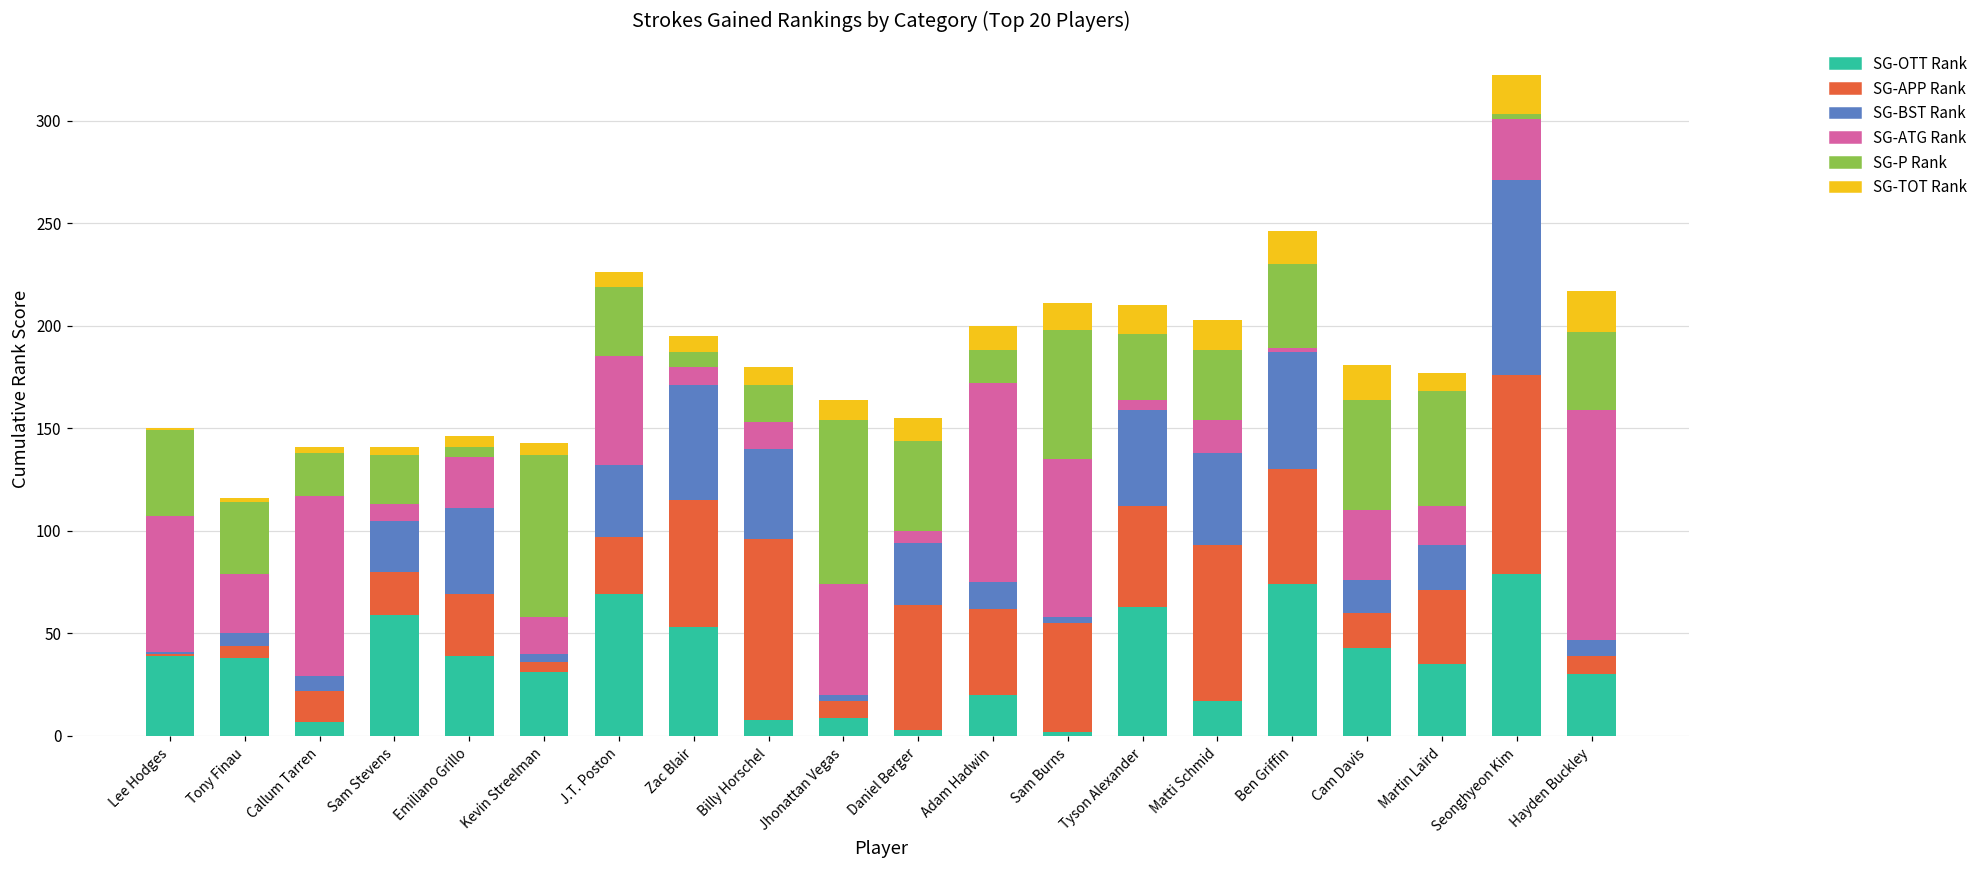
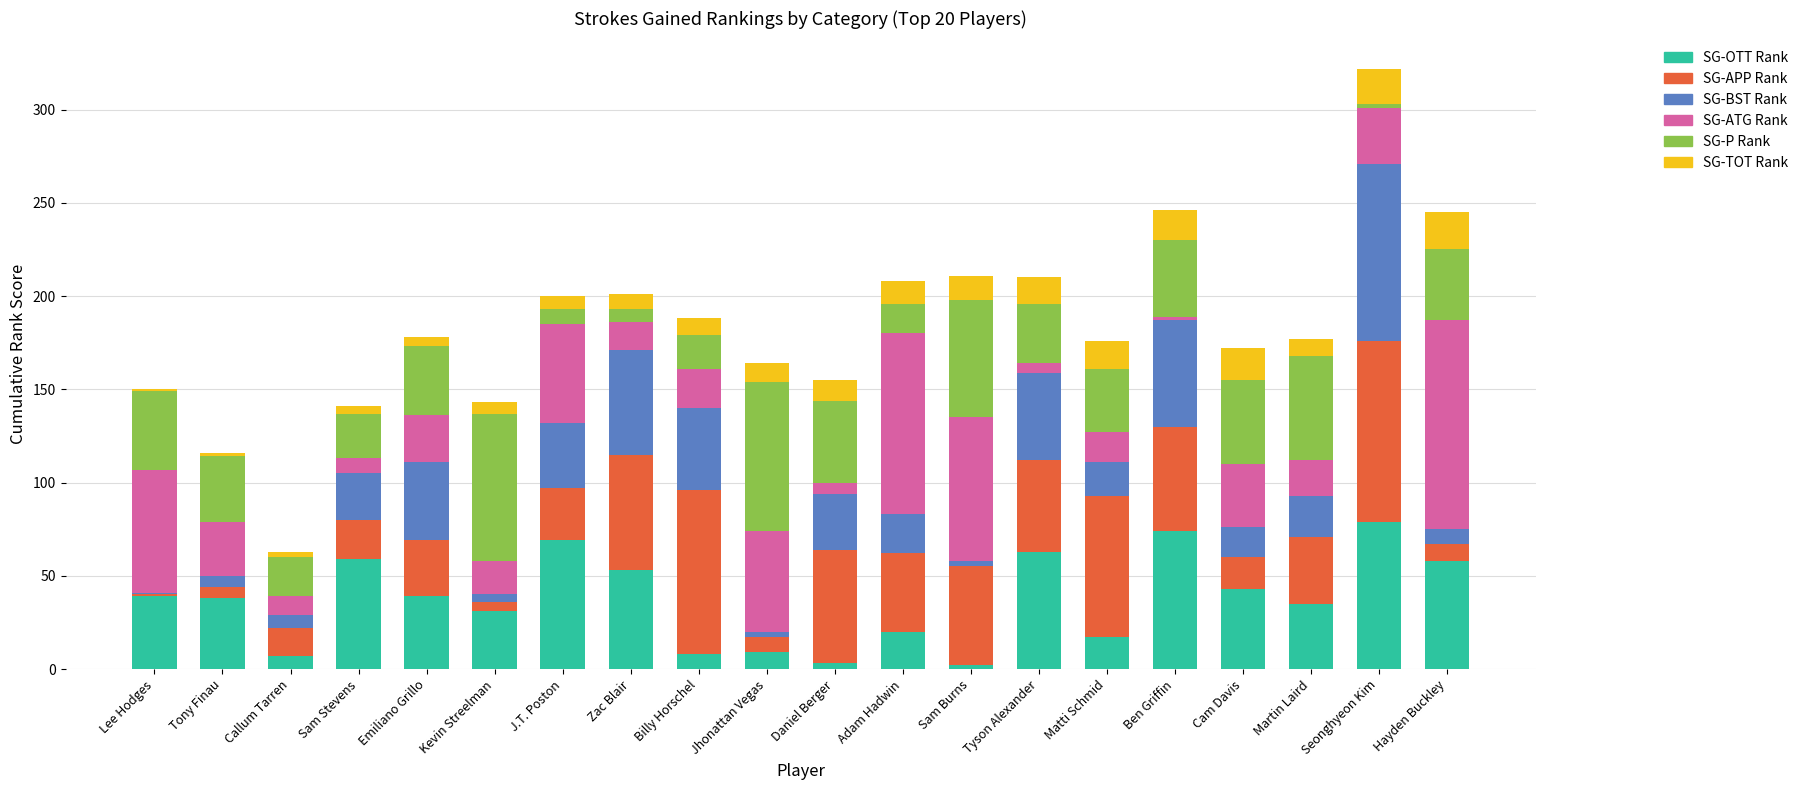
SG-ATG Rank, Callum Tarren: 88 -> 10
SG-P Rank, Emiliano Grillo: 5 -> 37
SG-P Rank, J.T. Poston: 34 -> 8
SG-ATG Rank, Zac Blair: 9 -> 15
SG-ATG Rank, Billy Horschel: 13 -> 21
SG-BST Rank, Adam Hadwin: 13 -> 21
SG-BST Rank, Matti Schmid: 45 -> 18
SG-P Rank, Cam Davis: 54 -> 45
SG-OTT Rank, Hayden Buckley: 30 -> 58
